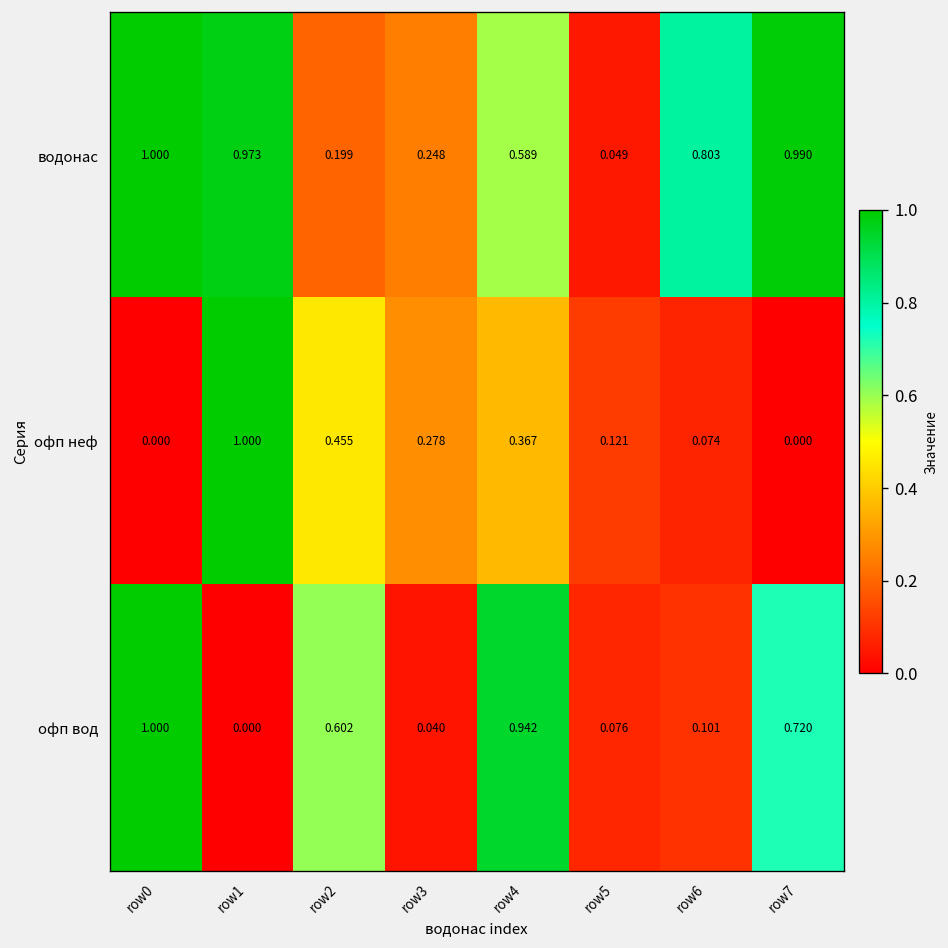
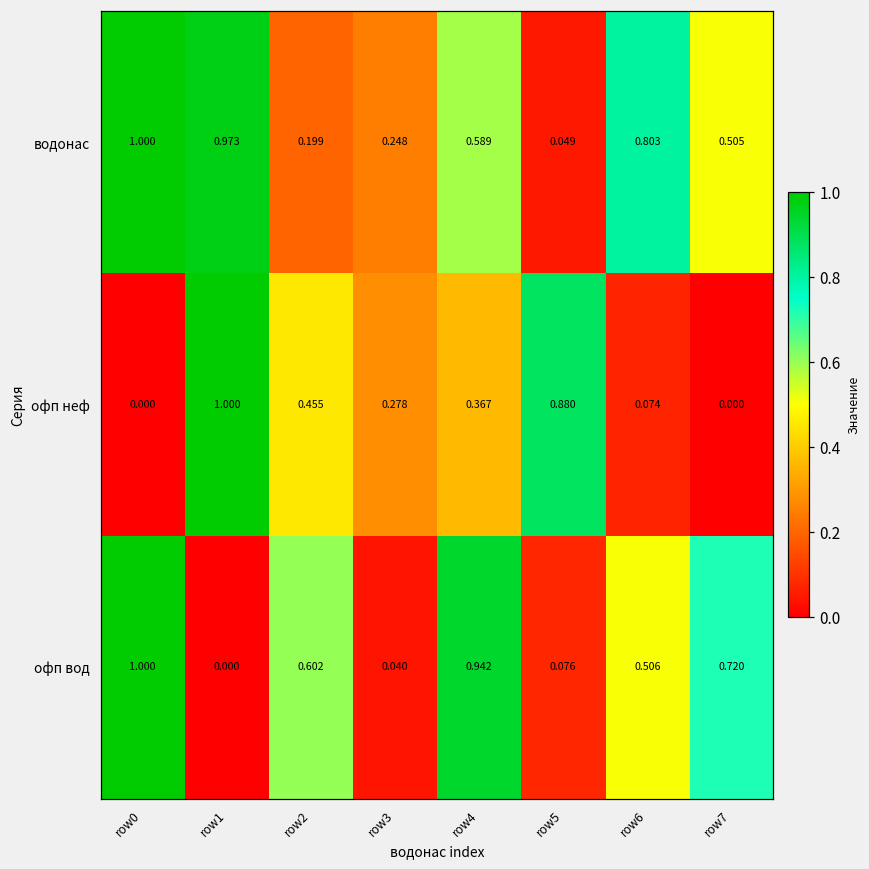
водонас, row7: 0.990 -> 0.505
офп неф, row5: 0.121 -> 0.880
офп вод, row6: 0.101 -> 0.506
